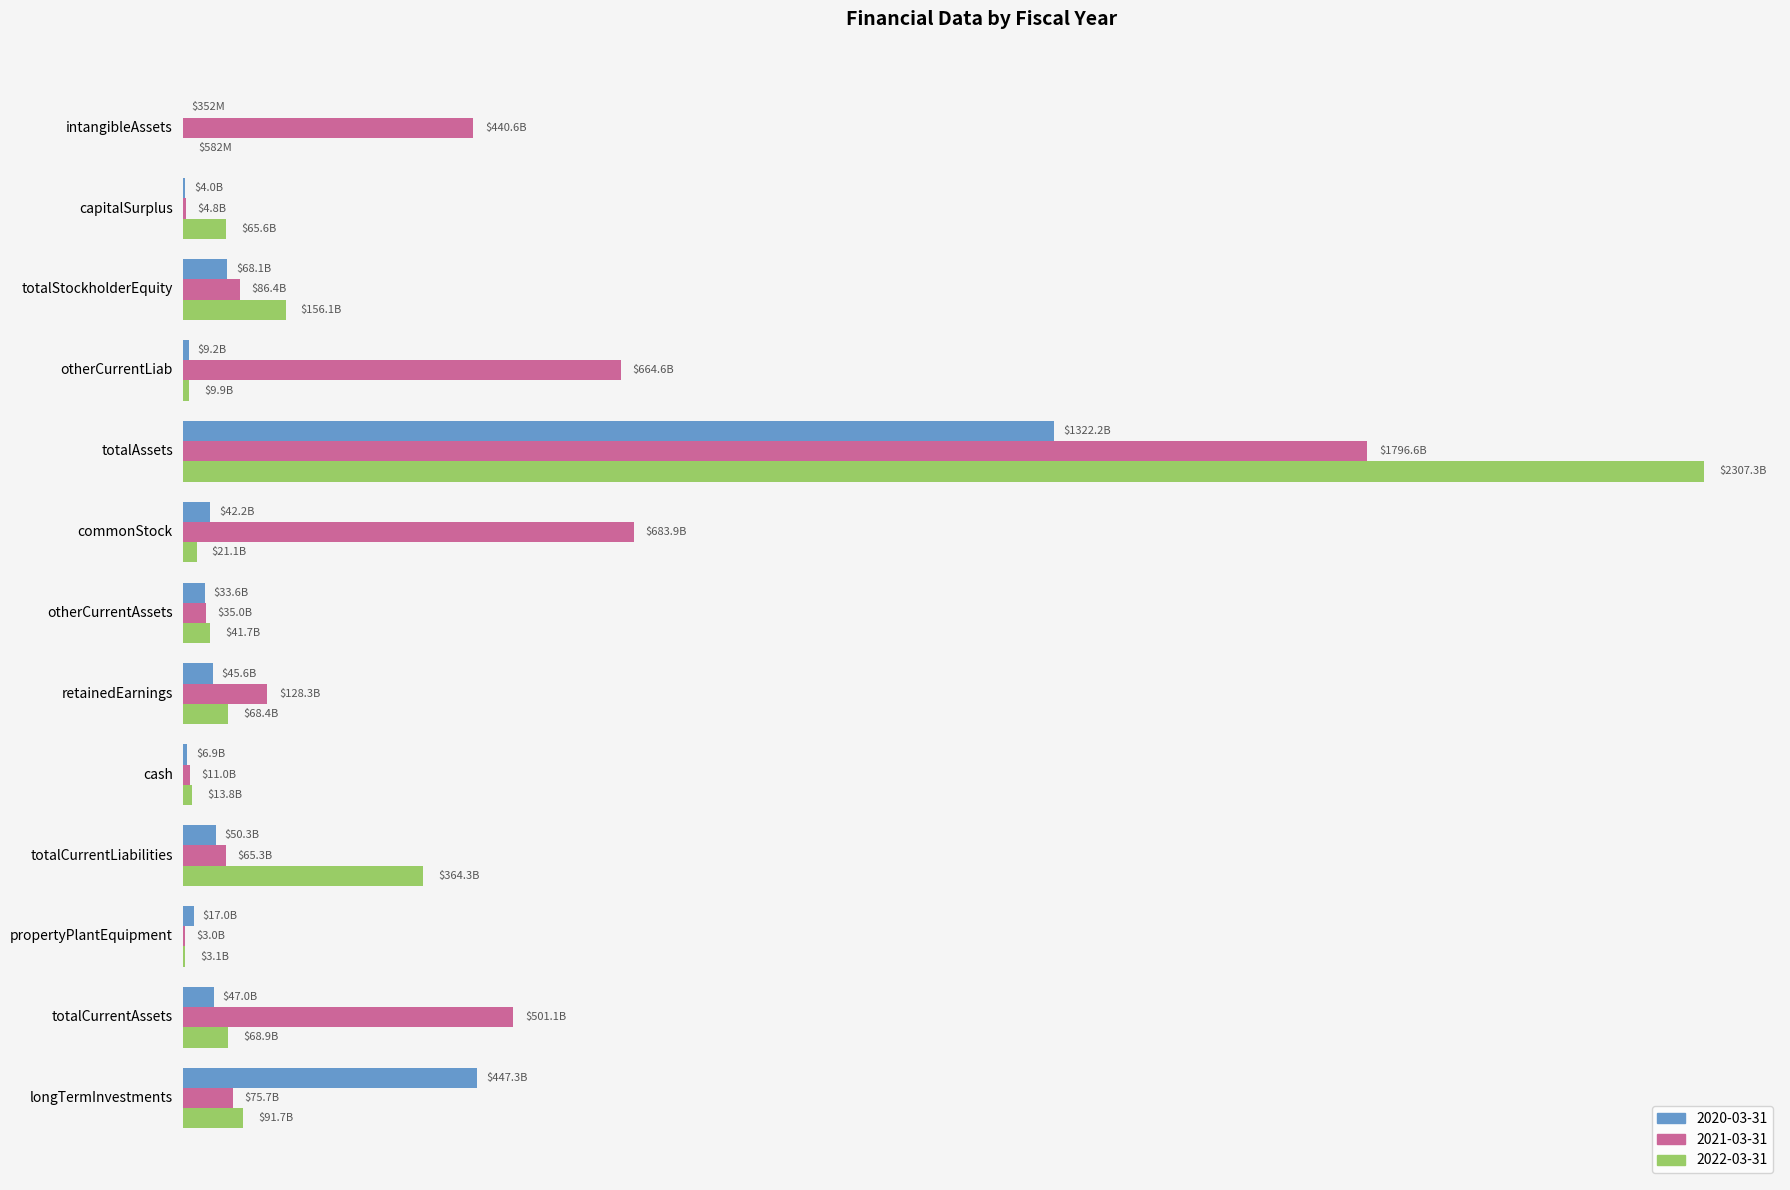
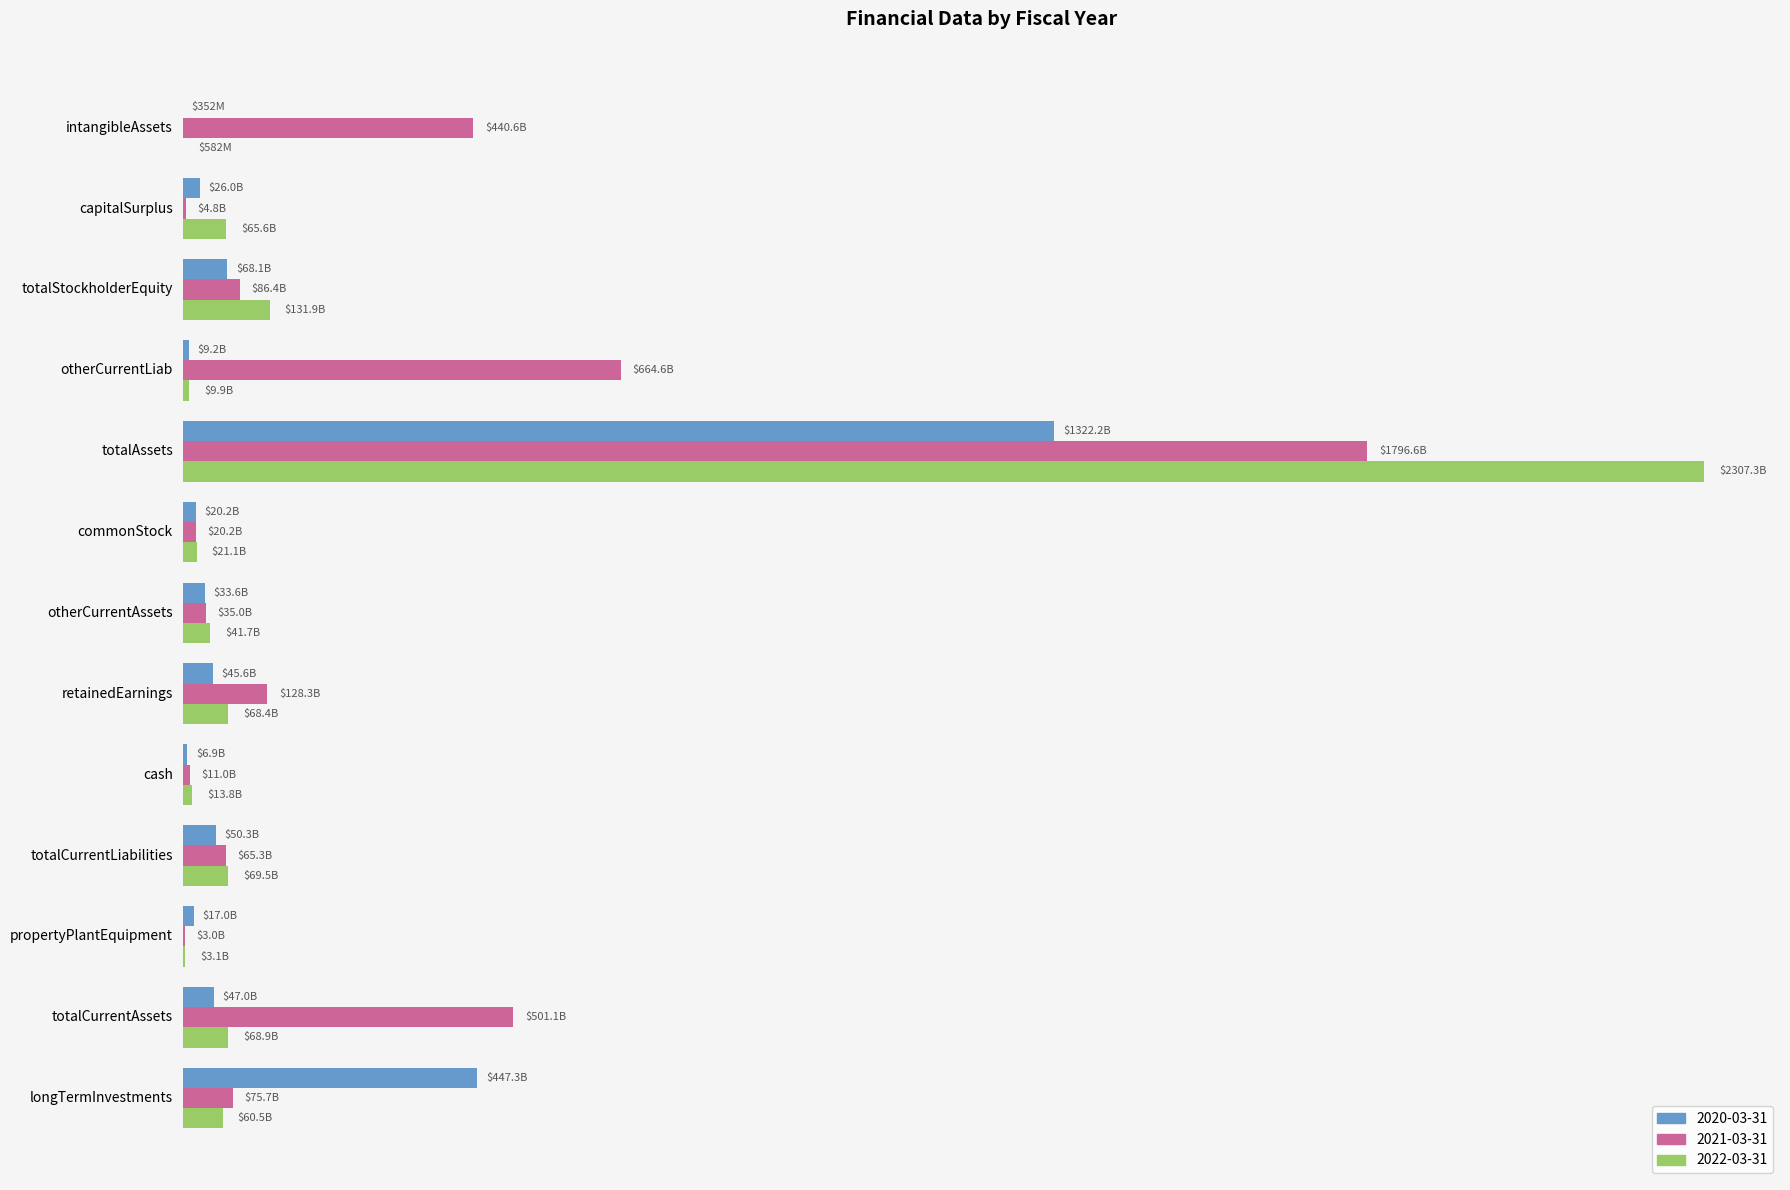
2020-03-31, capitalSurplus: $4.0B -> $26.0B
2022-03-31, totalStockholderEquity: $156.1B -> $131.9B
2020-03-31, commonStock: $42.2B -> $20.2B
2021-03-31, commonStock: $683.9B -> $20.2B
2022-03-31, totalCurrentLiabilities: $364.3B -> $69.5B
2022-03-31, longTermInvestments: $91.7B -> $60.5B
